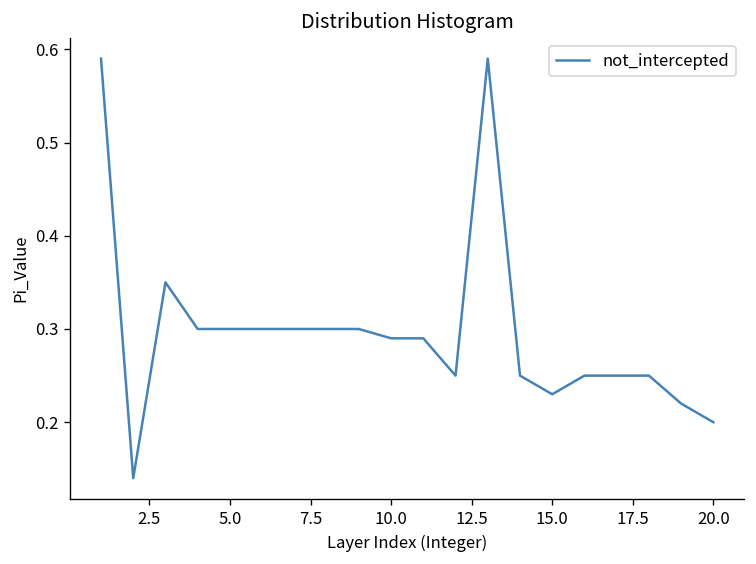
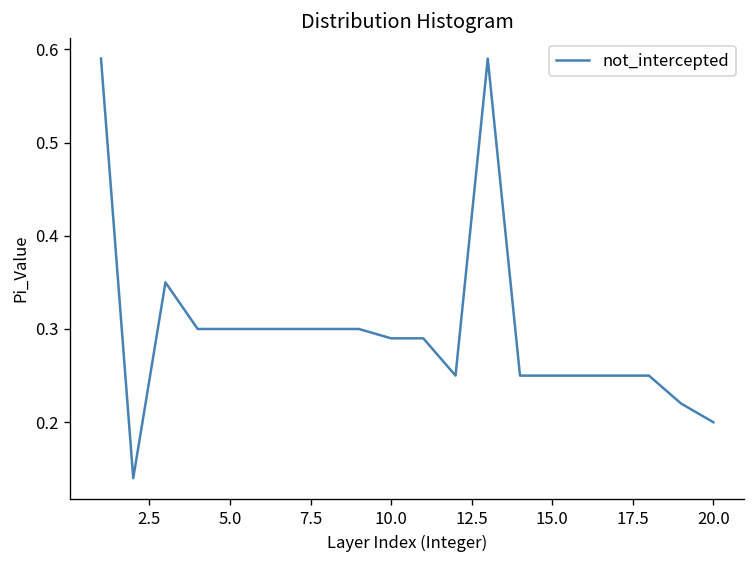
15.0: 0.23 -> 0.25
